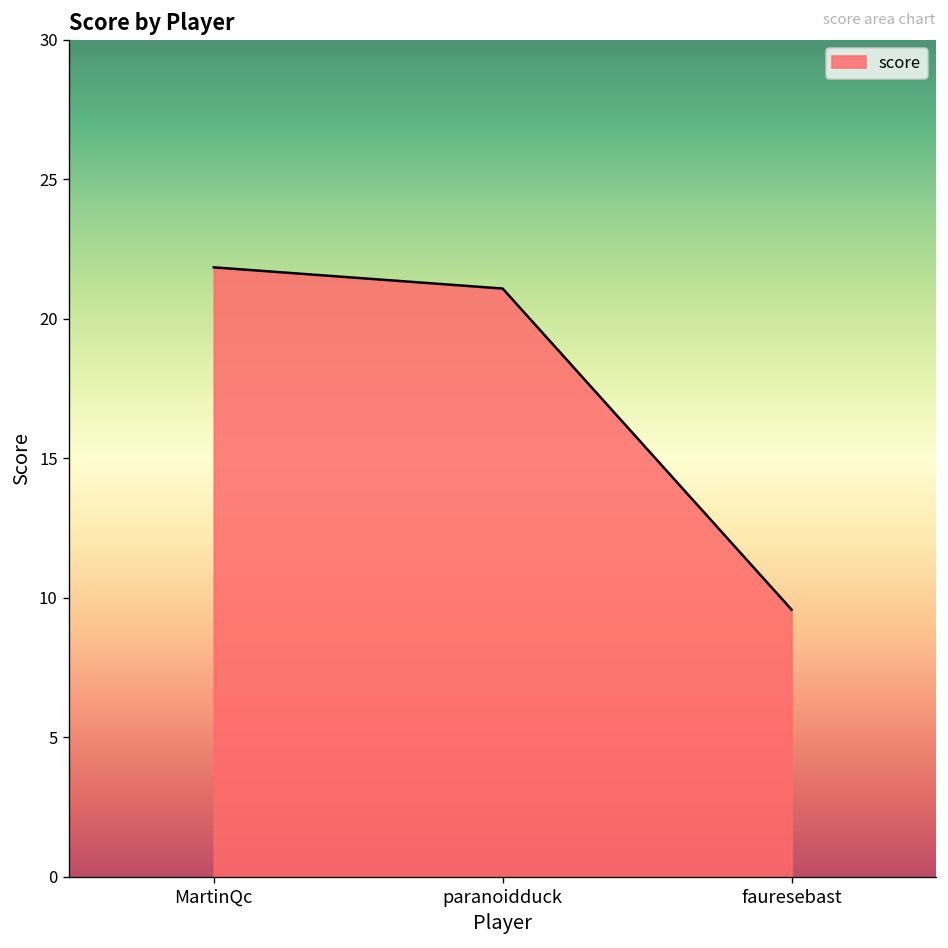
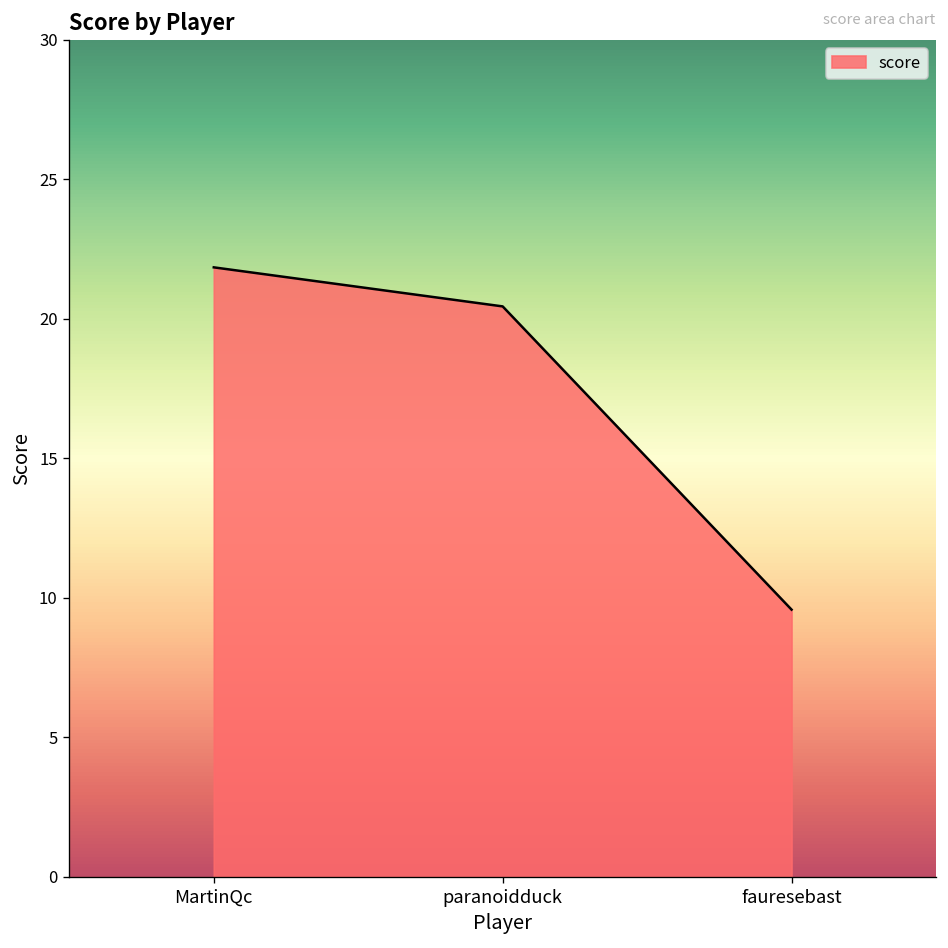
paranoidduck: 21.1 -> 20.5
